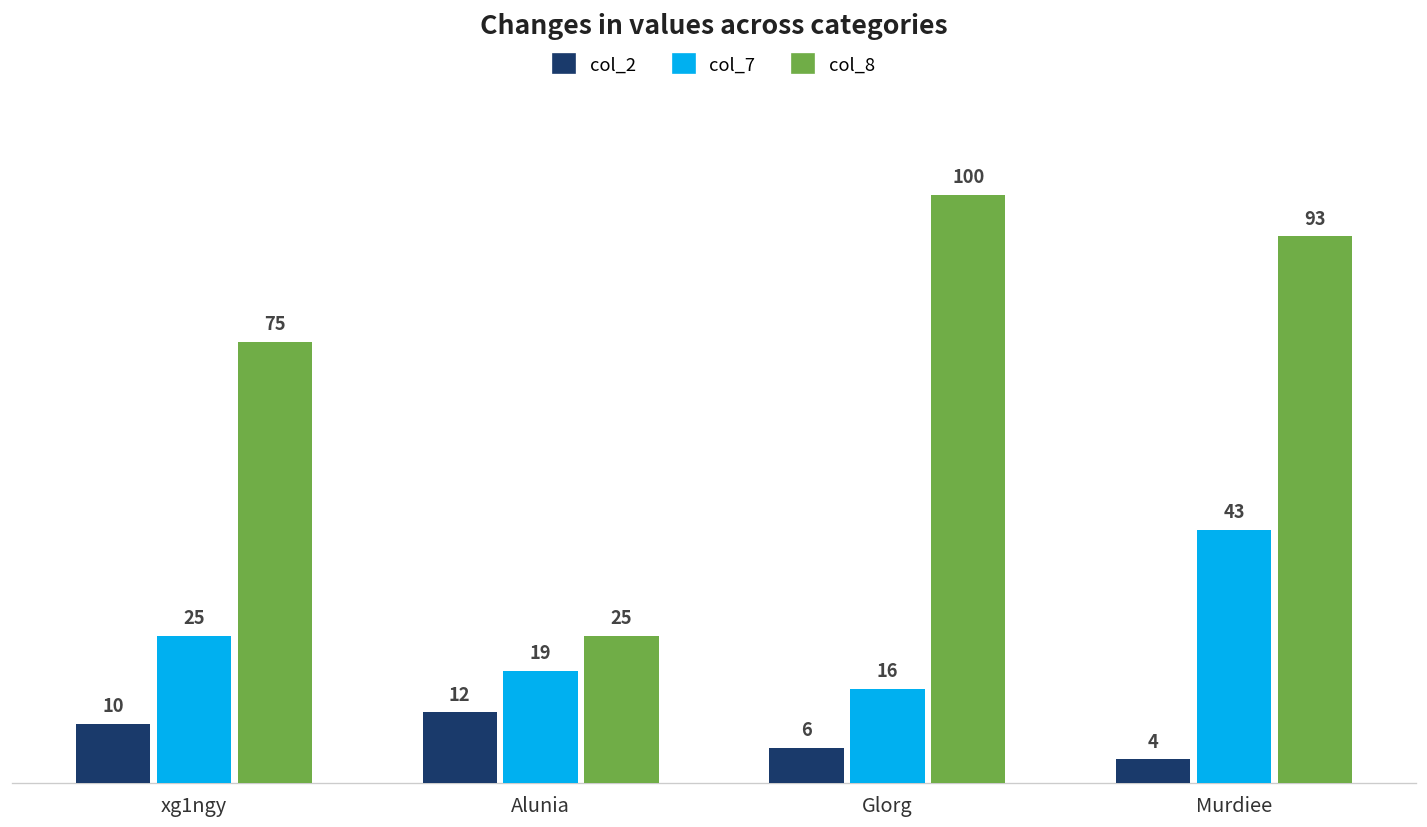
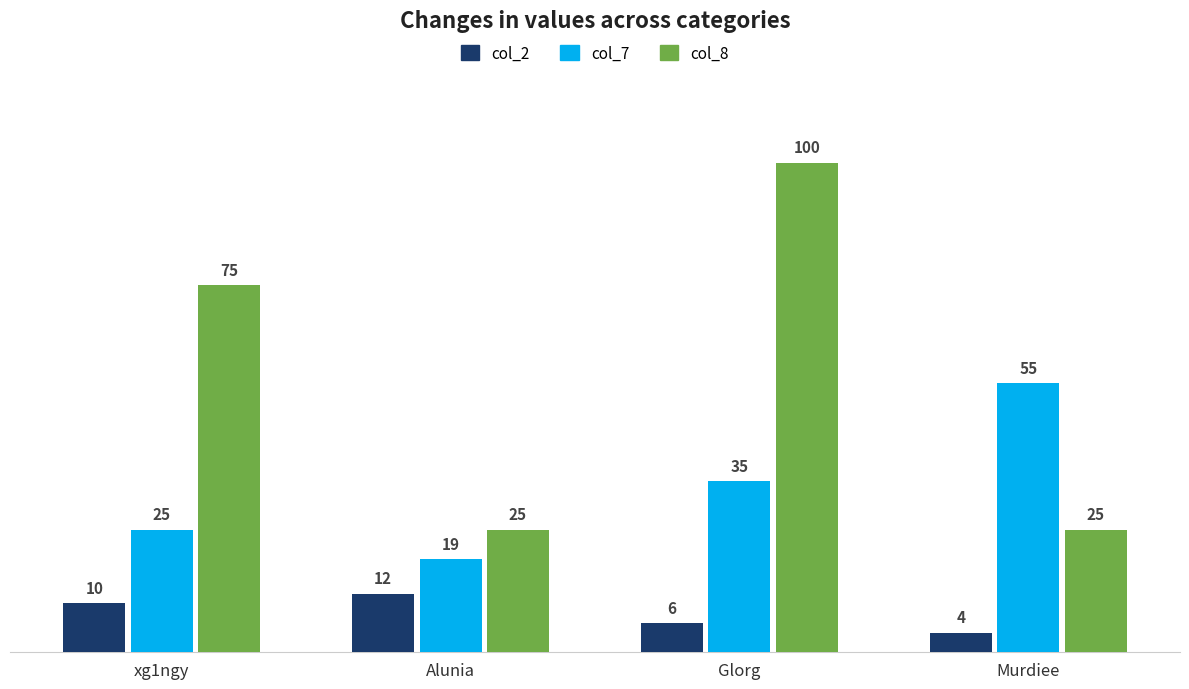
col_7, Glorg: 16 -> 35
col_7, Murdiee: 43 -> 55
col_8, Murdiee: 93 -> 25
